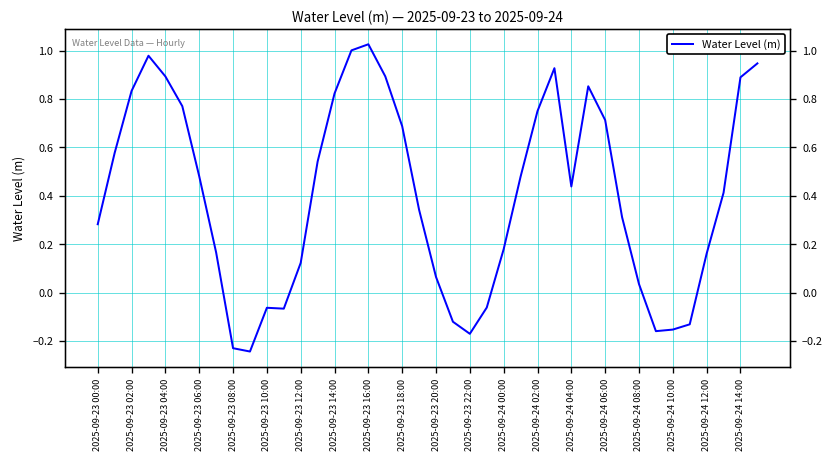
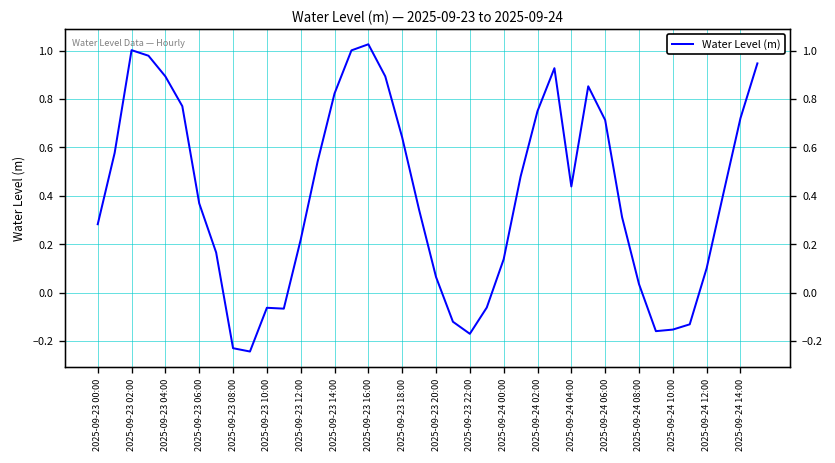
2025-09-23 02:00: 0.83 -> 1.00
2025-09-23 06:00: 0.48 -> 0.37
2025-09-23 12:00: 0.12 -> 0.22
2025-09-23 18:00: 0.69 -> 0.64
2025-09-24 00:00: 0.18 -> 0.14
2025-09-24 12:00: 0.16 -> 0.10
2025-09-24 14:00: 0.89 -> 0.72
